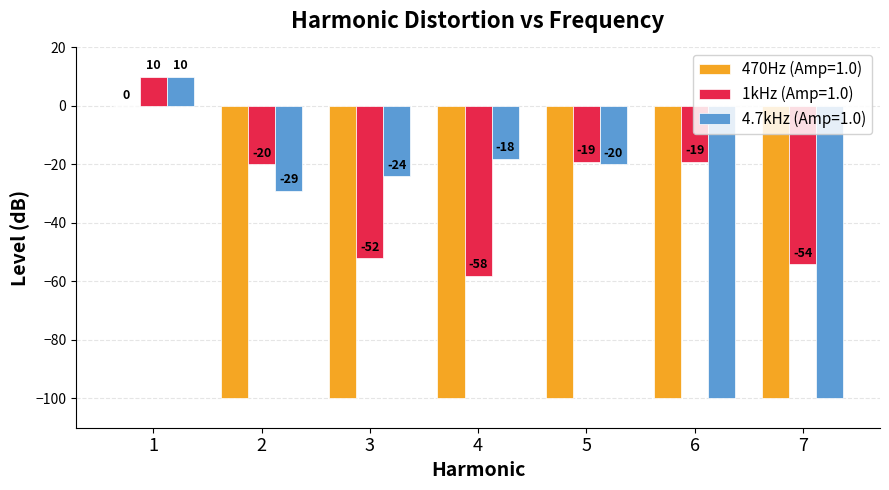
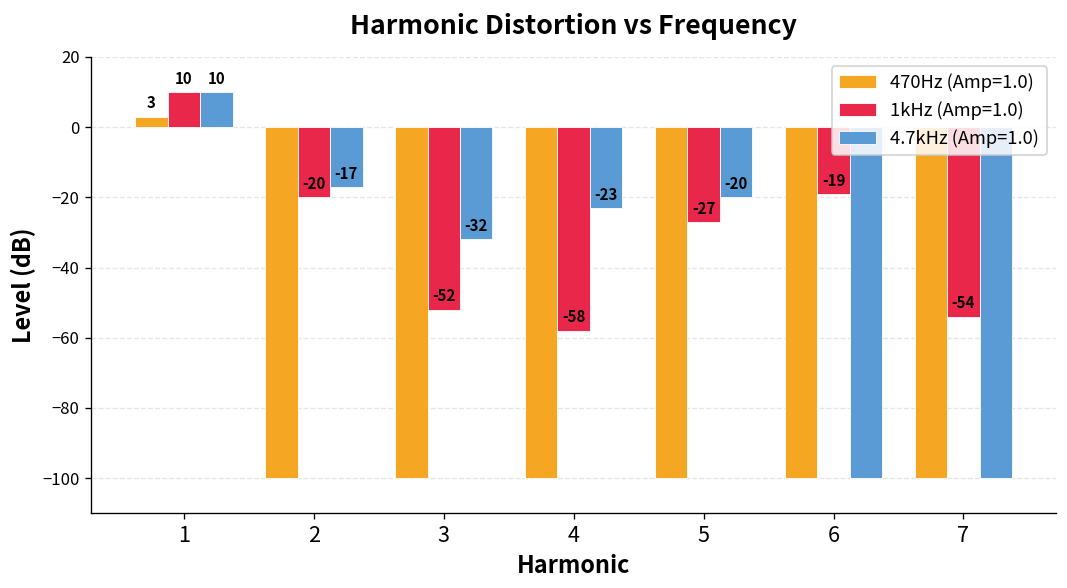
470Hz (Amp=1.0), 1: 0 -> 3
4.7kHz (Amp=1.0), 2: -29 -> -17
4.7kHz (Amp=1.0), 3: -24 -> -32
4.7kHz (Amp=1.0), 4: -18 -> -23
1kHz (Amp=1.0), 5: -19 -> -27
